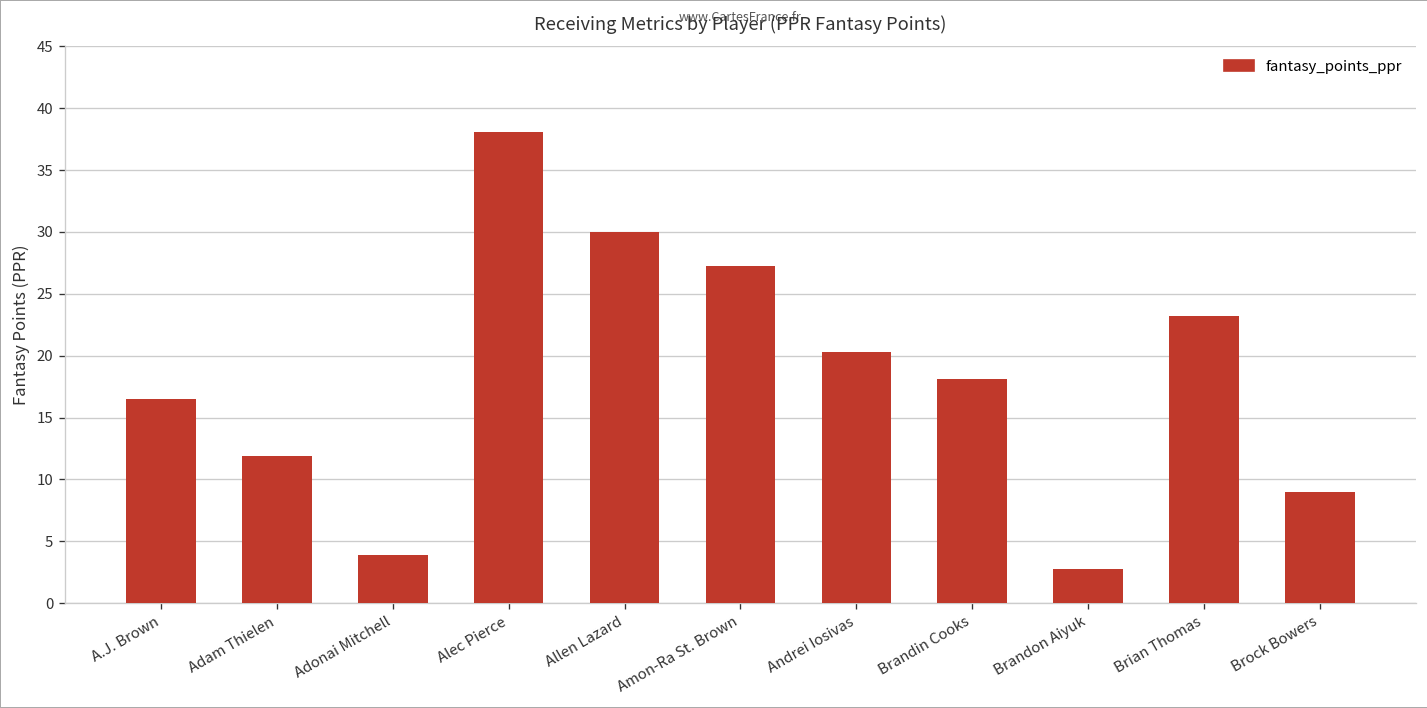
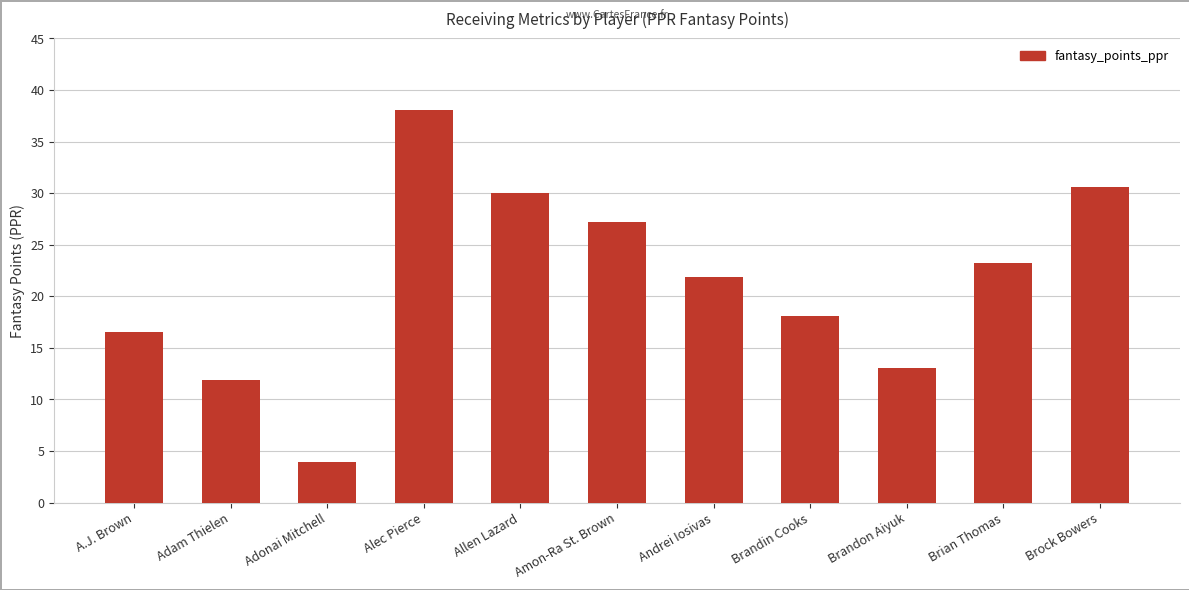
Andrei Iosivas: 20.3 -> 21.9
Brandon Aiyuk: 2.8 -> 13.1
Brock Bowers: 9.0 -> 30.6
